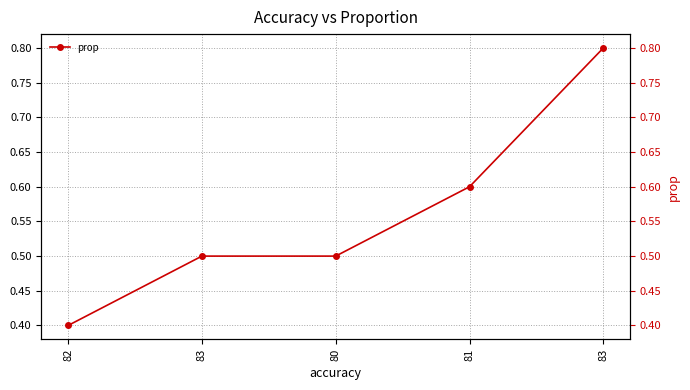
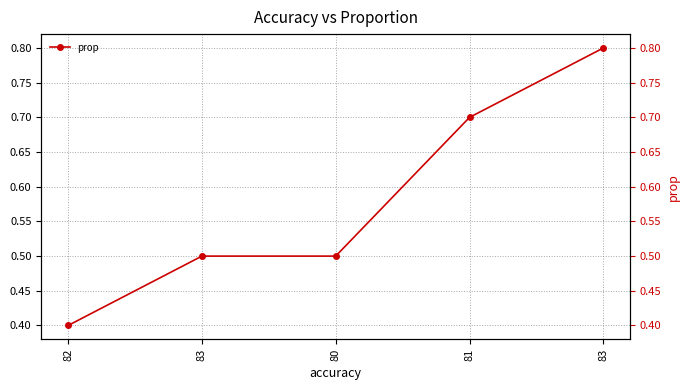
81: 0.6 -> 0.7
